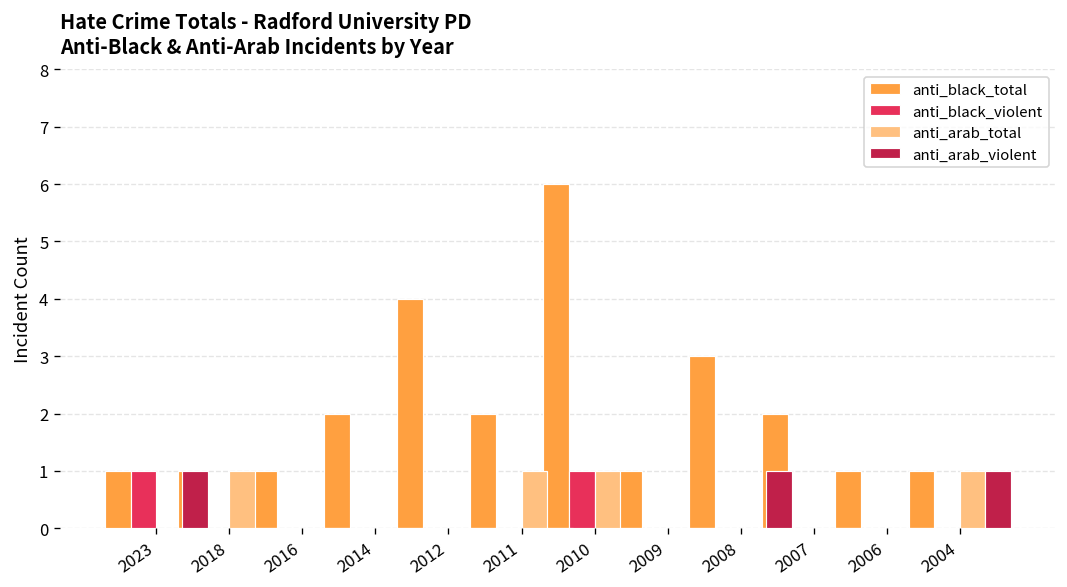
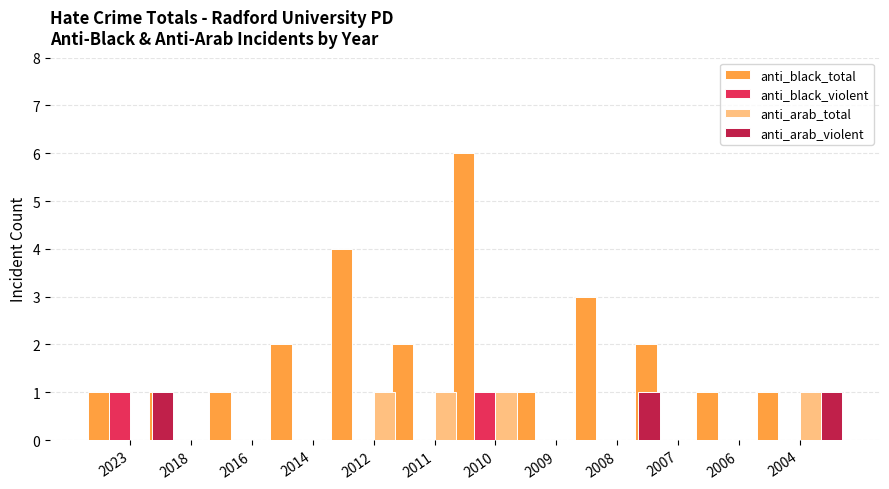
anti_arab_total, 2018: 1 -> 0
anti_arab_total, 2012: 0 -> 1
